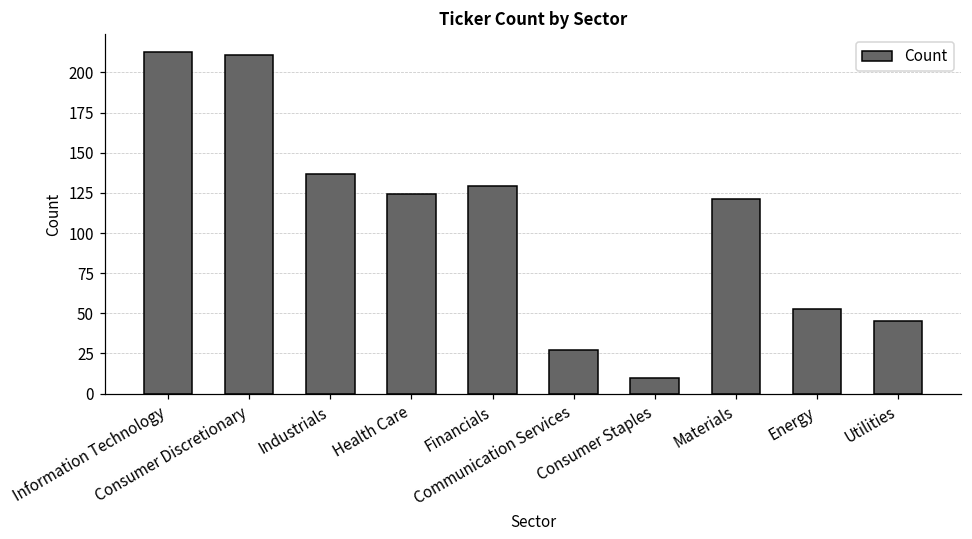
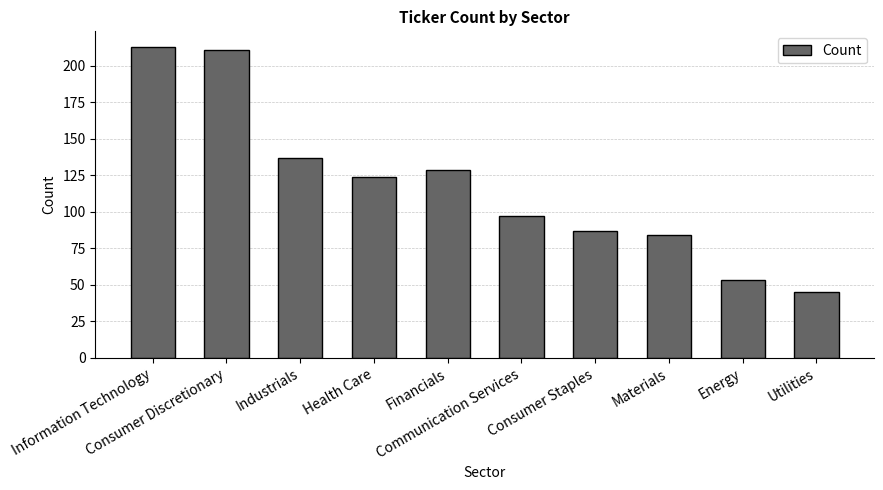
Communication Services: 27 -> 97
Consumer Staples: 10 -> 87
Materials: 121 -> 84
